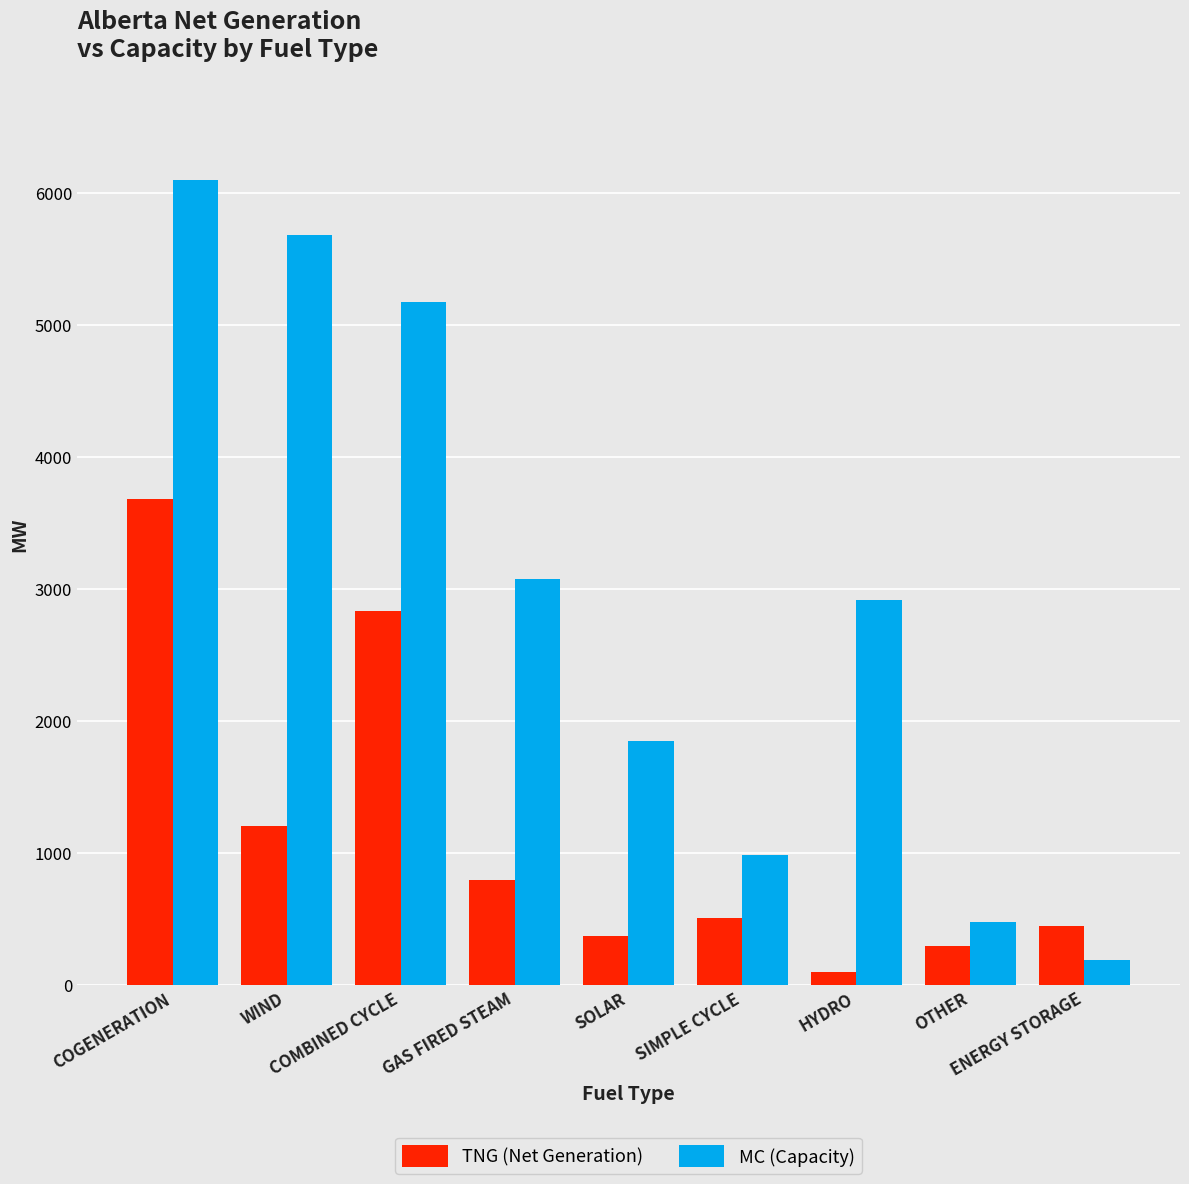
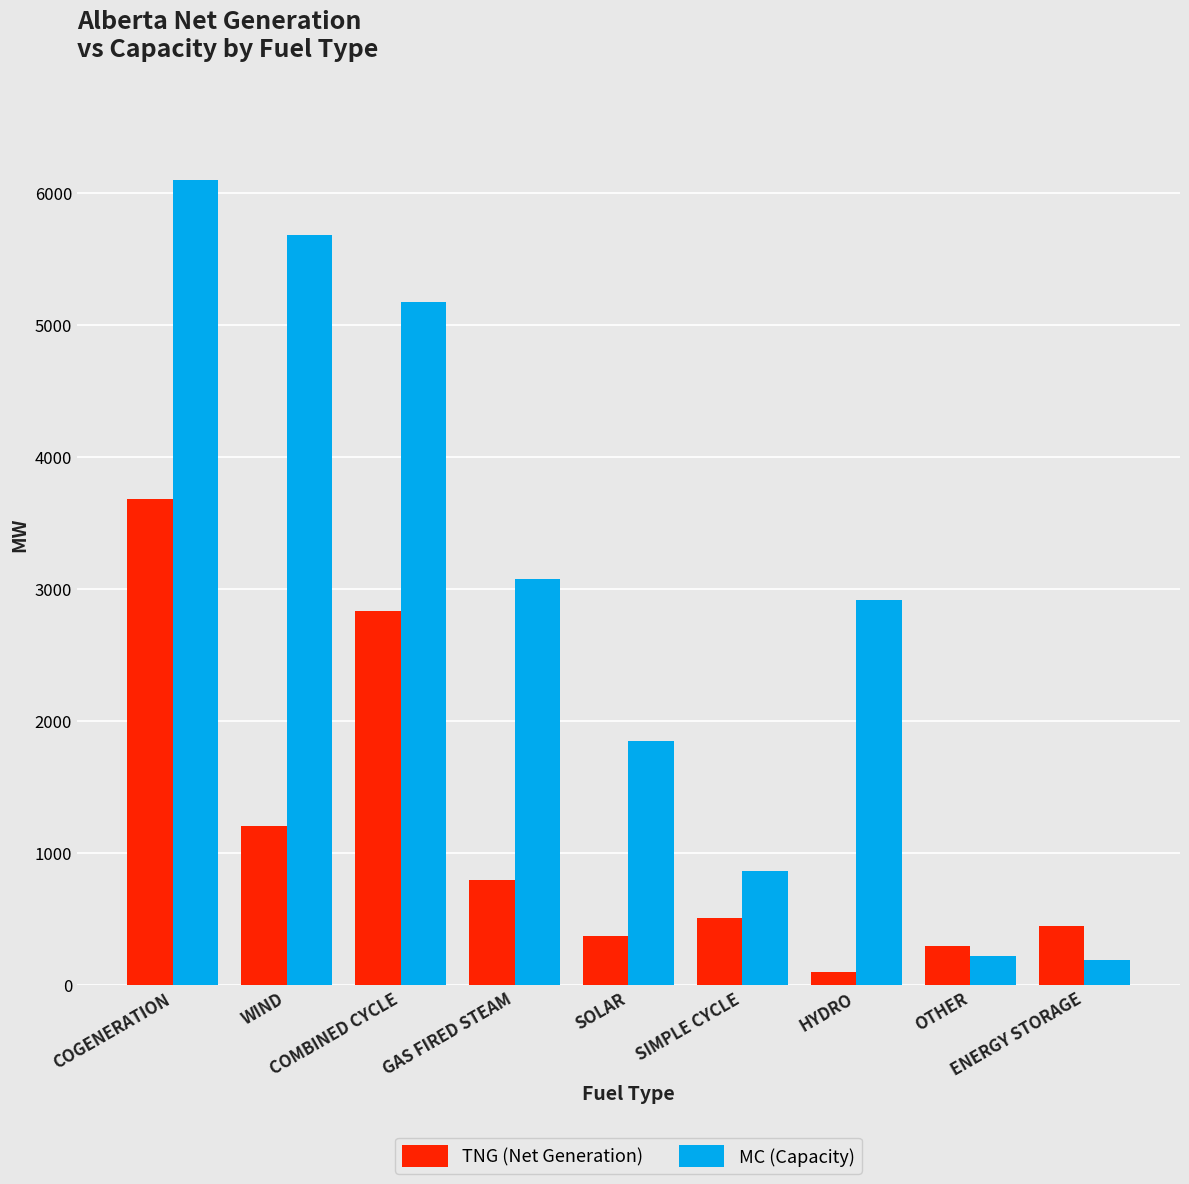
MC (Capacity), SIMPLE CYCLE: 980 -> 860
MC (Capacity), OTHER: 480 -> 220
